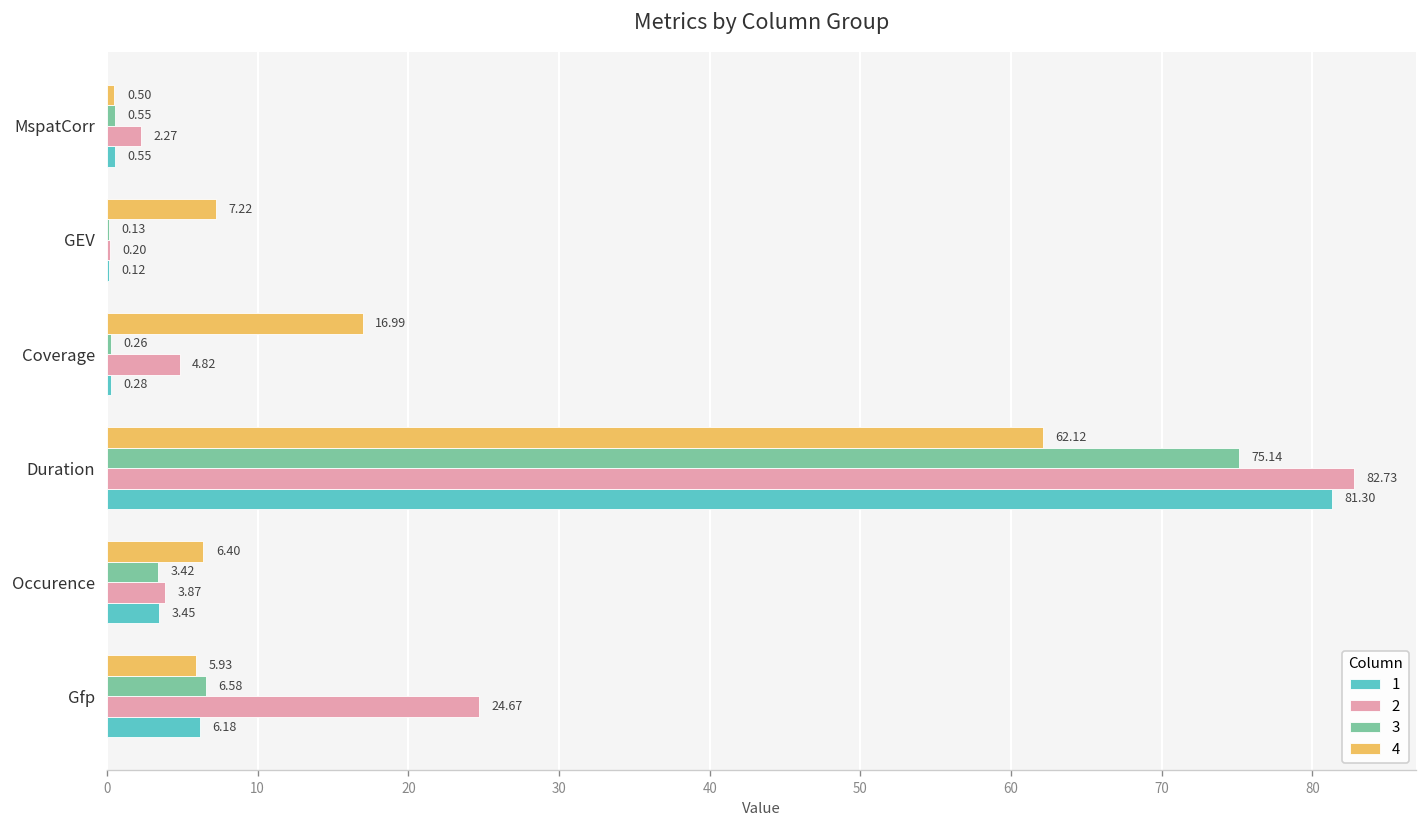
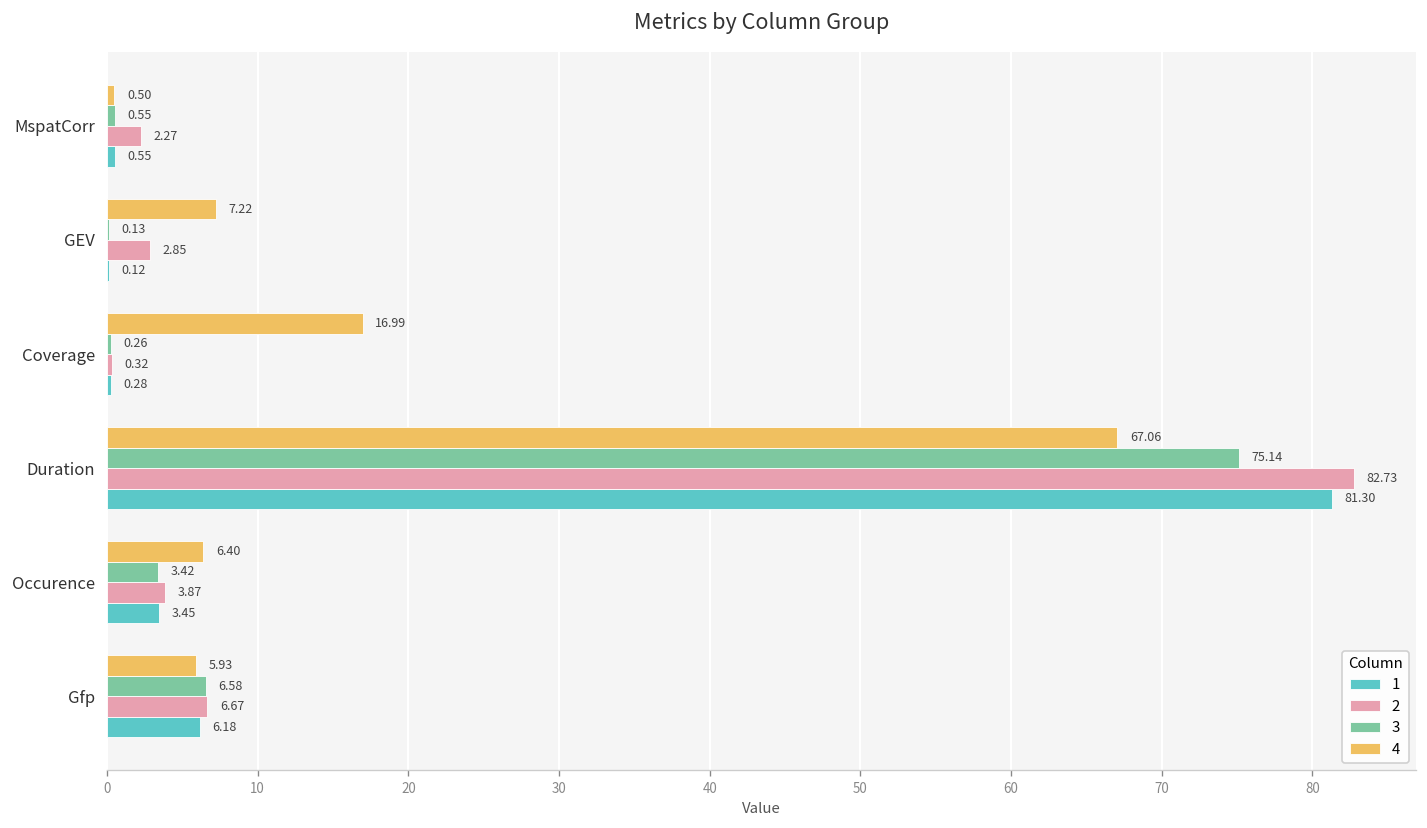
2, GEV: 0.20 -> 2.85
2, Coverage: 4.82 -> 0.32
4, Duration: 62.12 -> 67.06
2, Gfp: 24.67 -> 6.67
